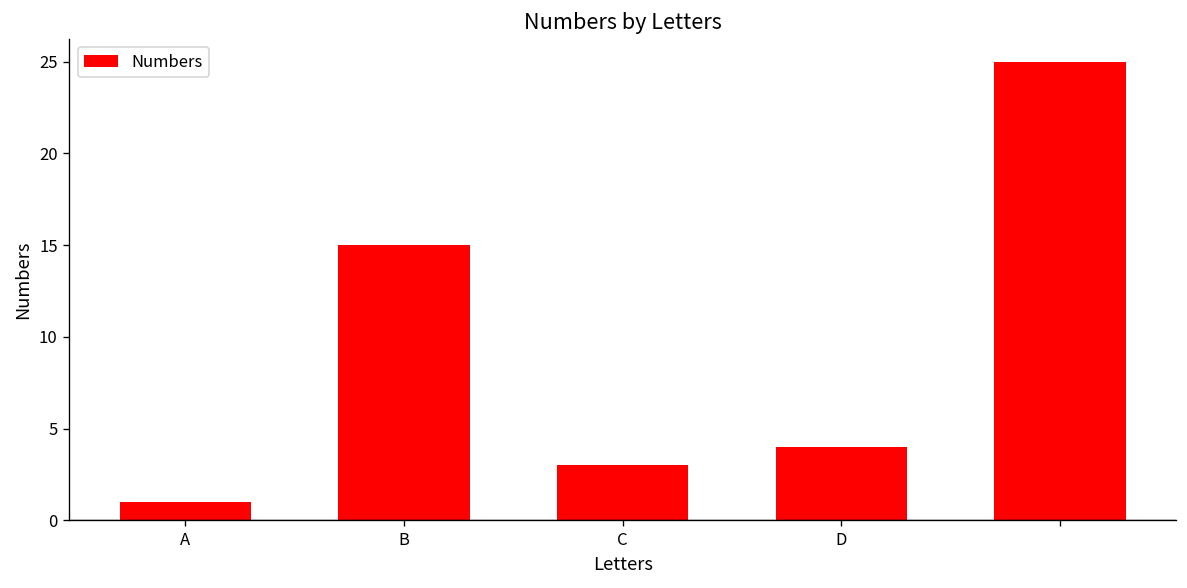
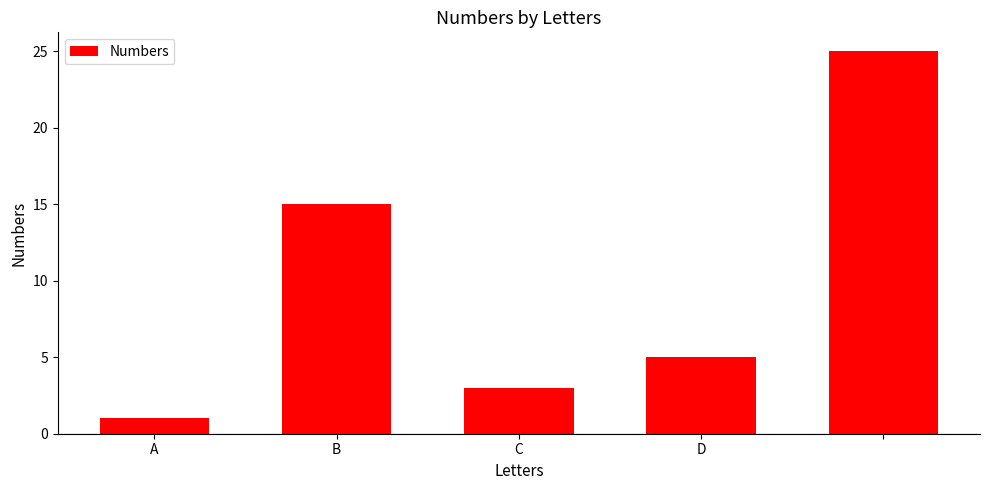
D: 4 -> 5
